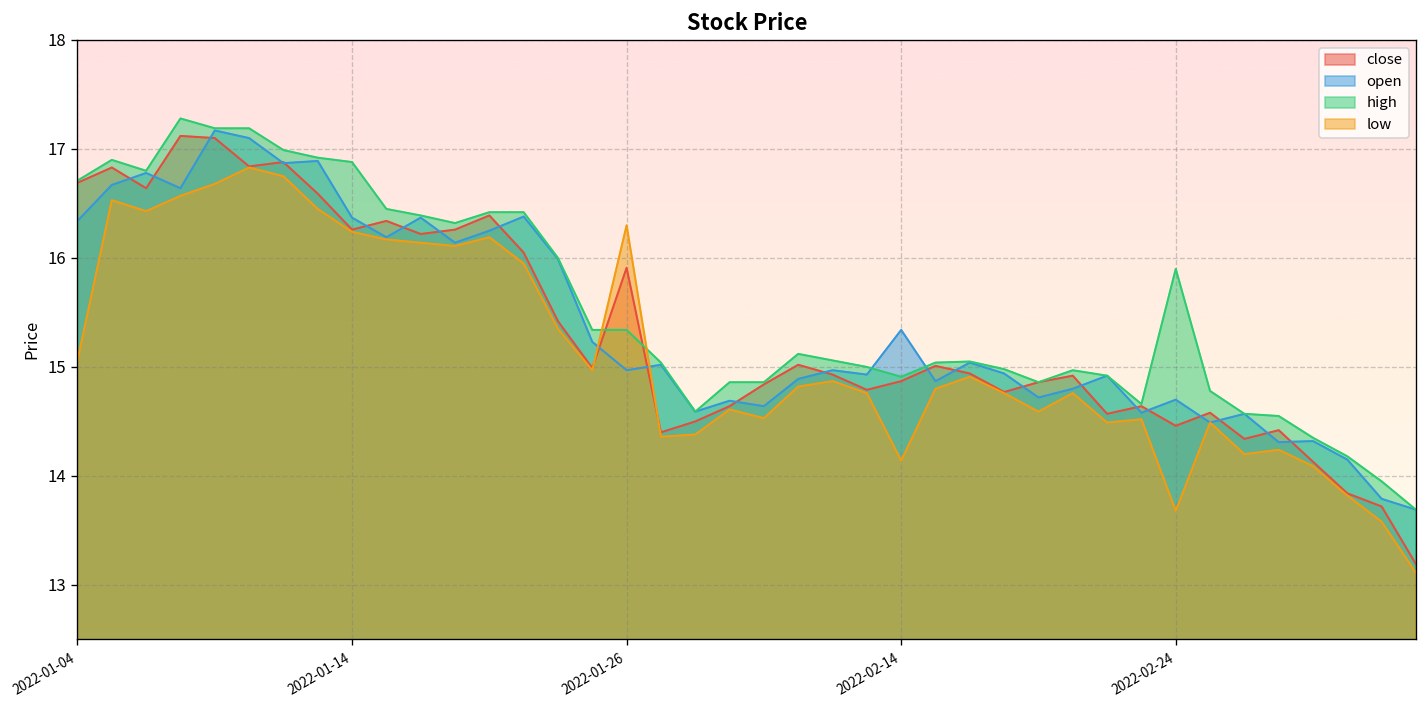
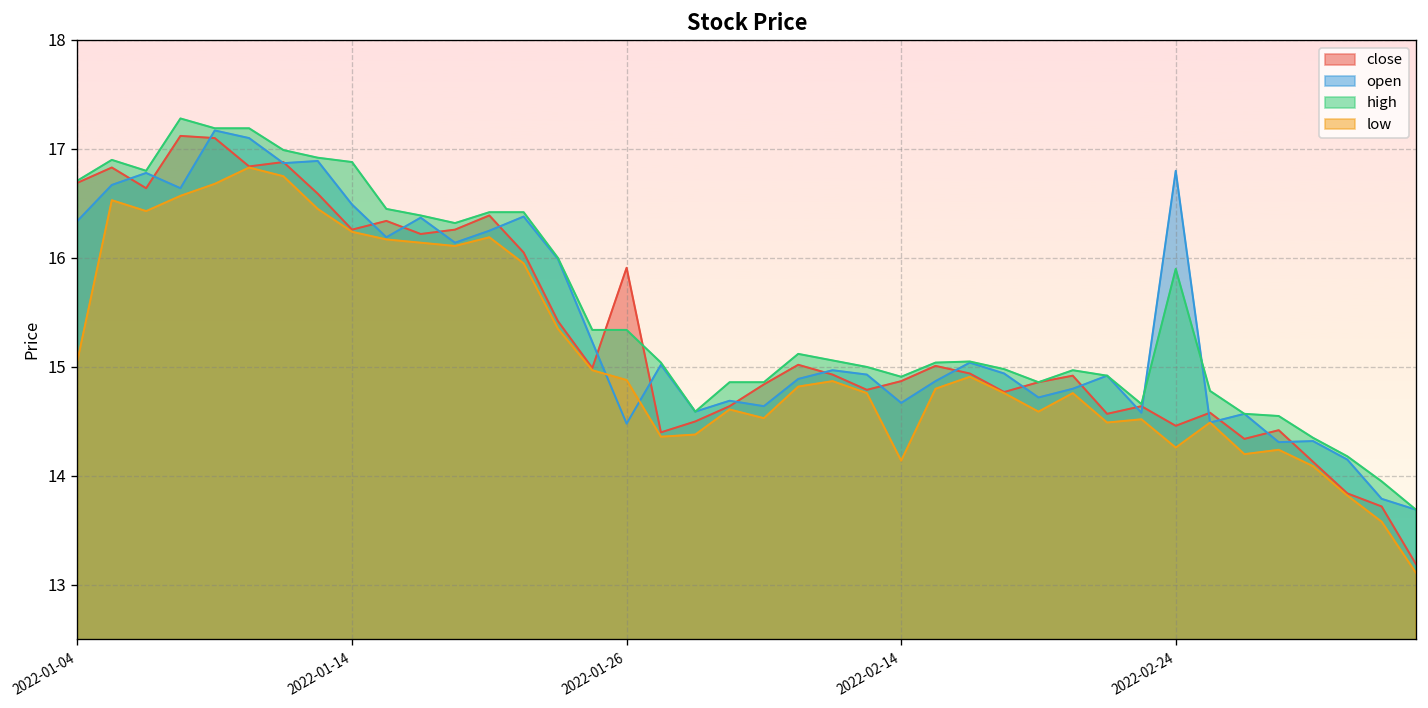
open, 2022-01-14: 16.4 -> 16.5
open, 2022-01-26: 15.0 -> 14.5
low, 2022-01-26: 16.3 -> 14.9
open, 2022-02-14: 15.3 -> 14.7
open, 2022-02-24: 14.7 -> 16.8
low, 2022-02-24: 13.7 -> 14.3
